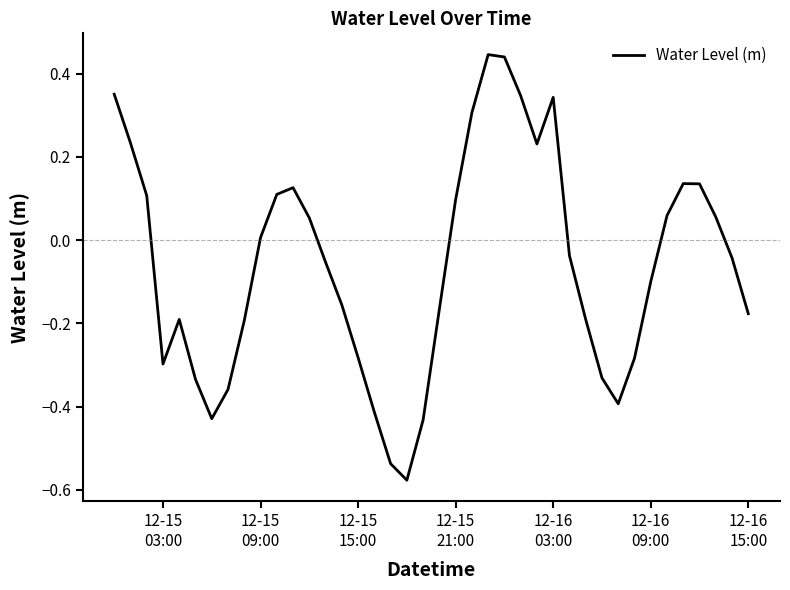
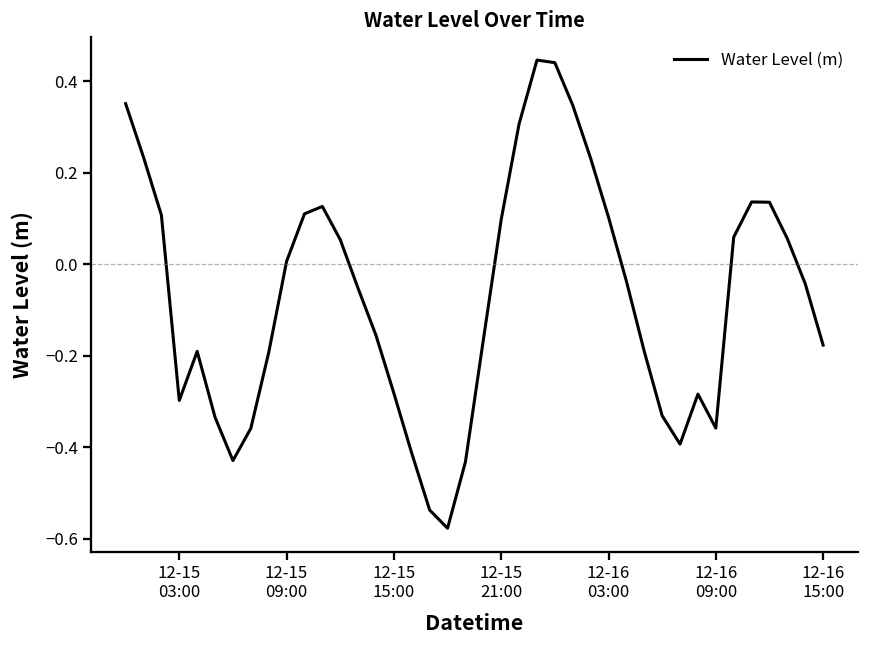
12-16 03:00: 0.34 -> 0.10
12-16 09:00: -0.10 -> -0.36
